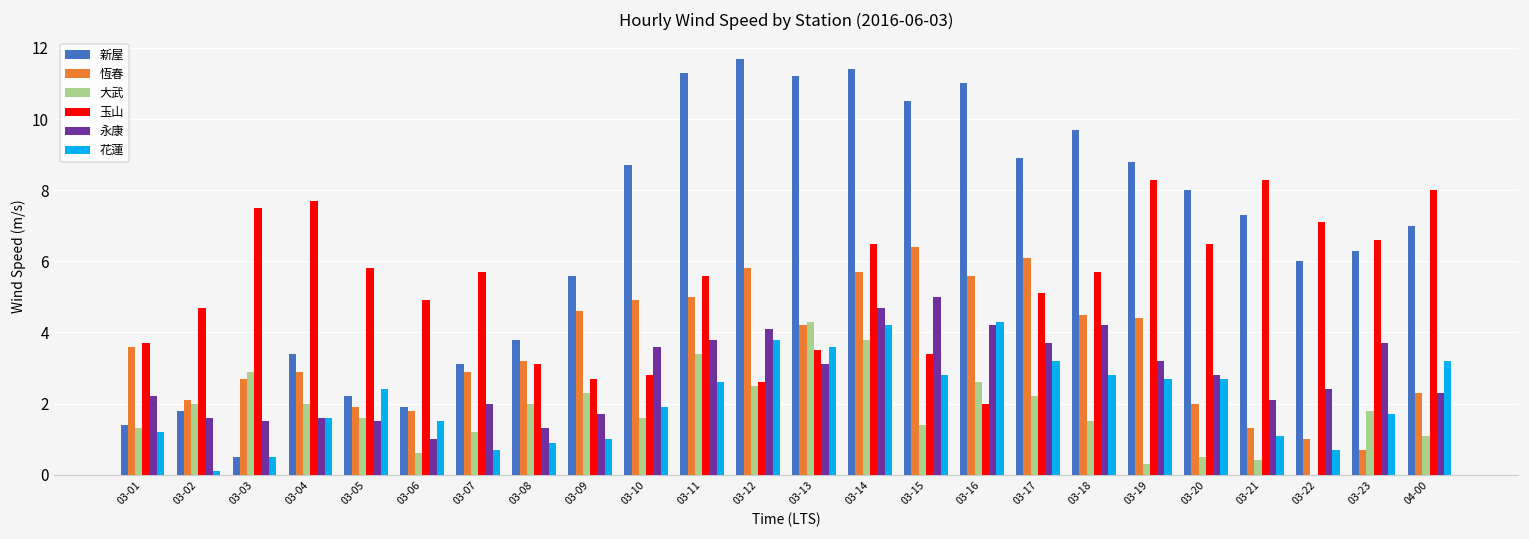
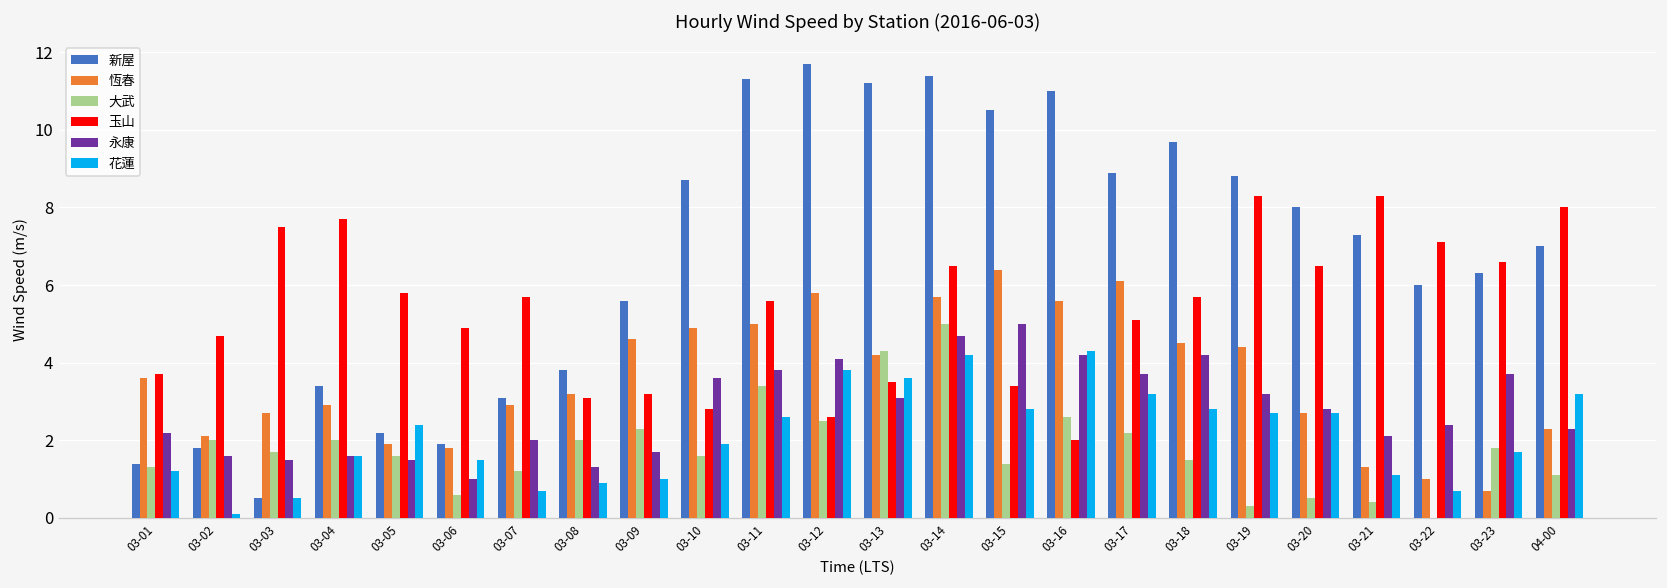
大武, 03-03: 2.9 -> 1.7
玉山, 03-09: 2.7 -> 3.2
大武, 03-14: 3.8 -> 5.0
恆春, 03-20: 2.0 -> 2.7
